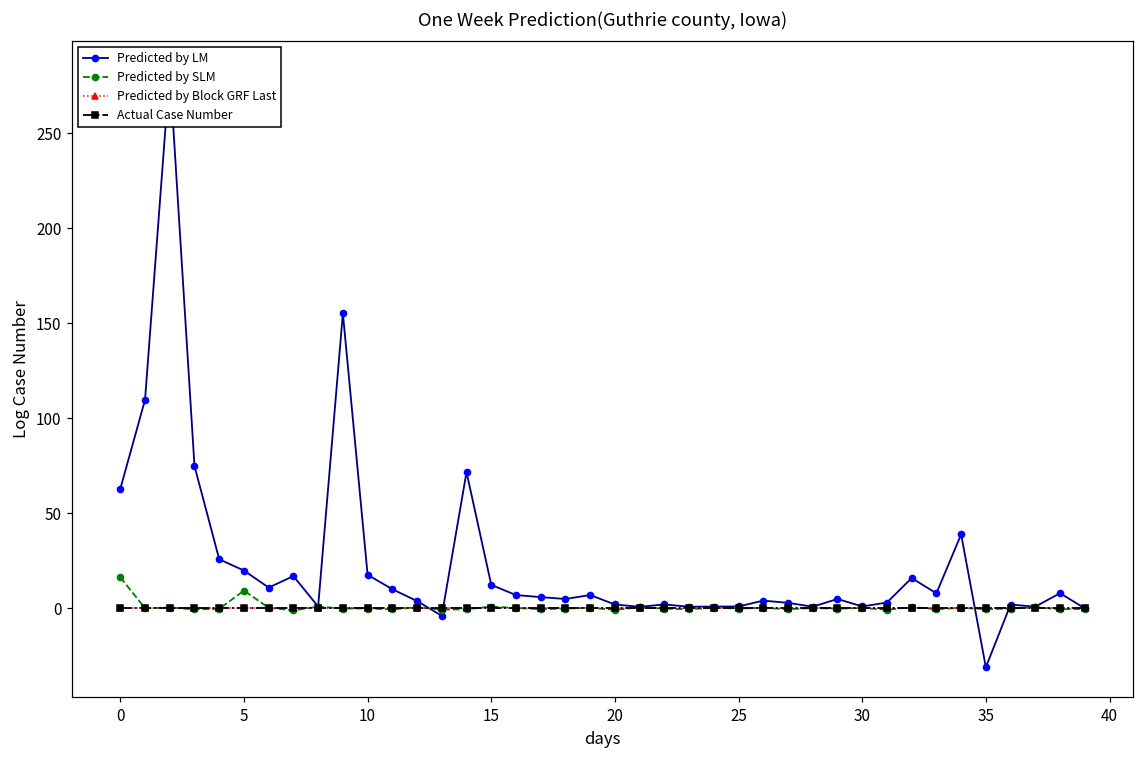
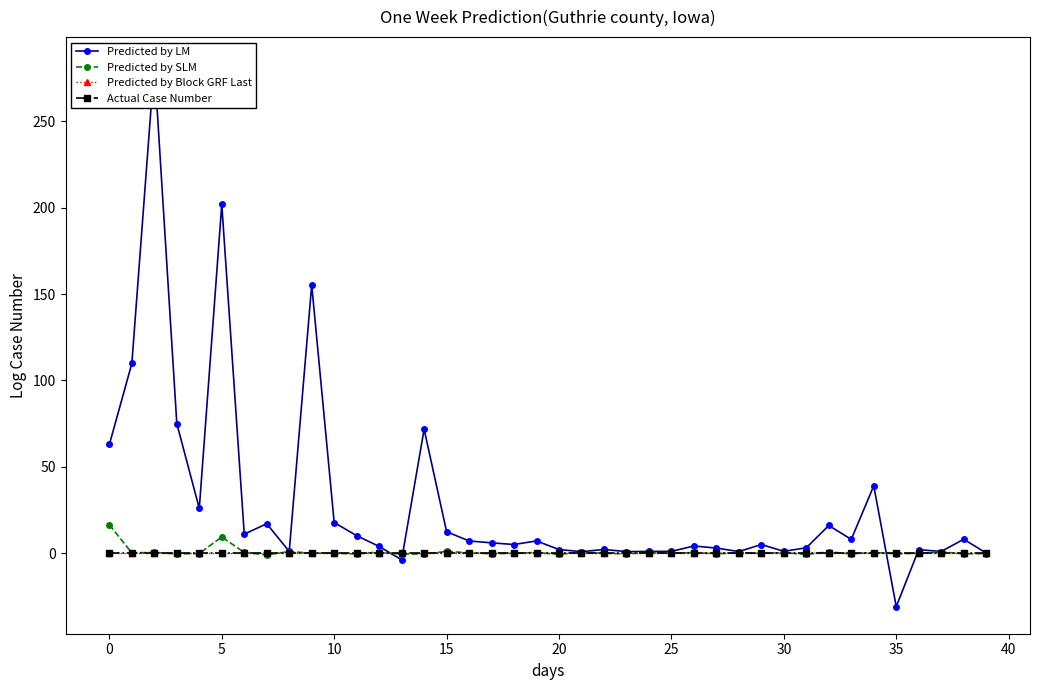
Predicted by LM, 5: 20 -> 202
